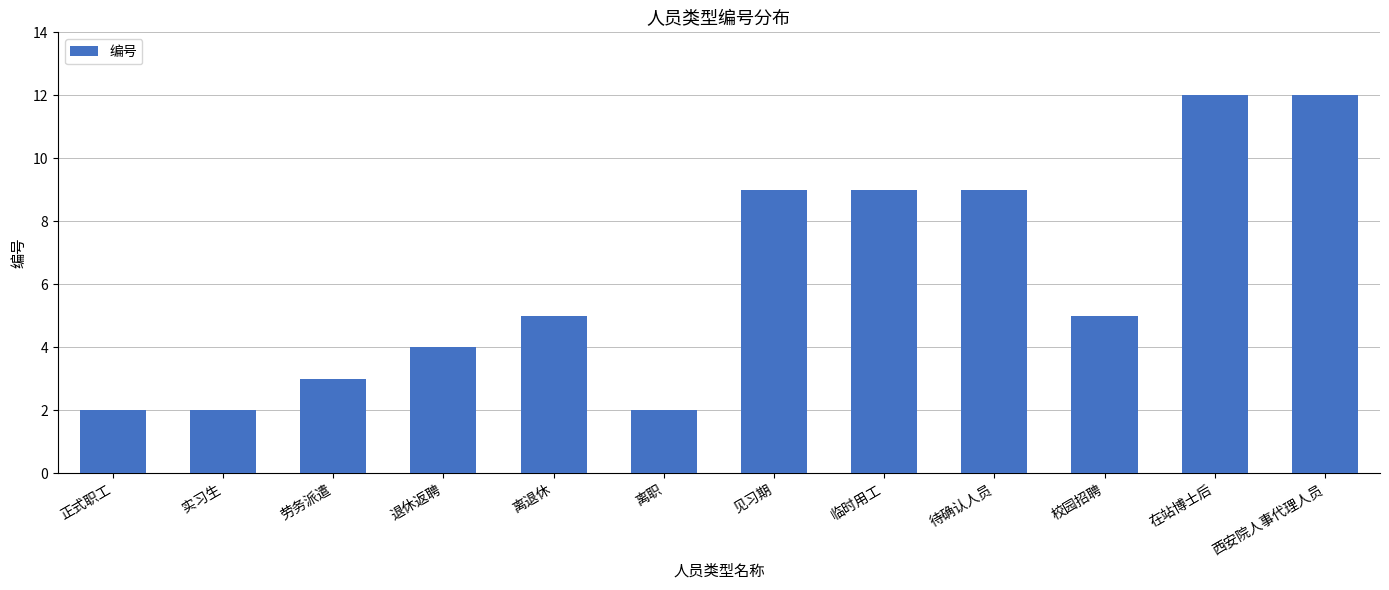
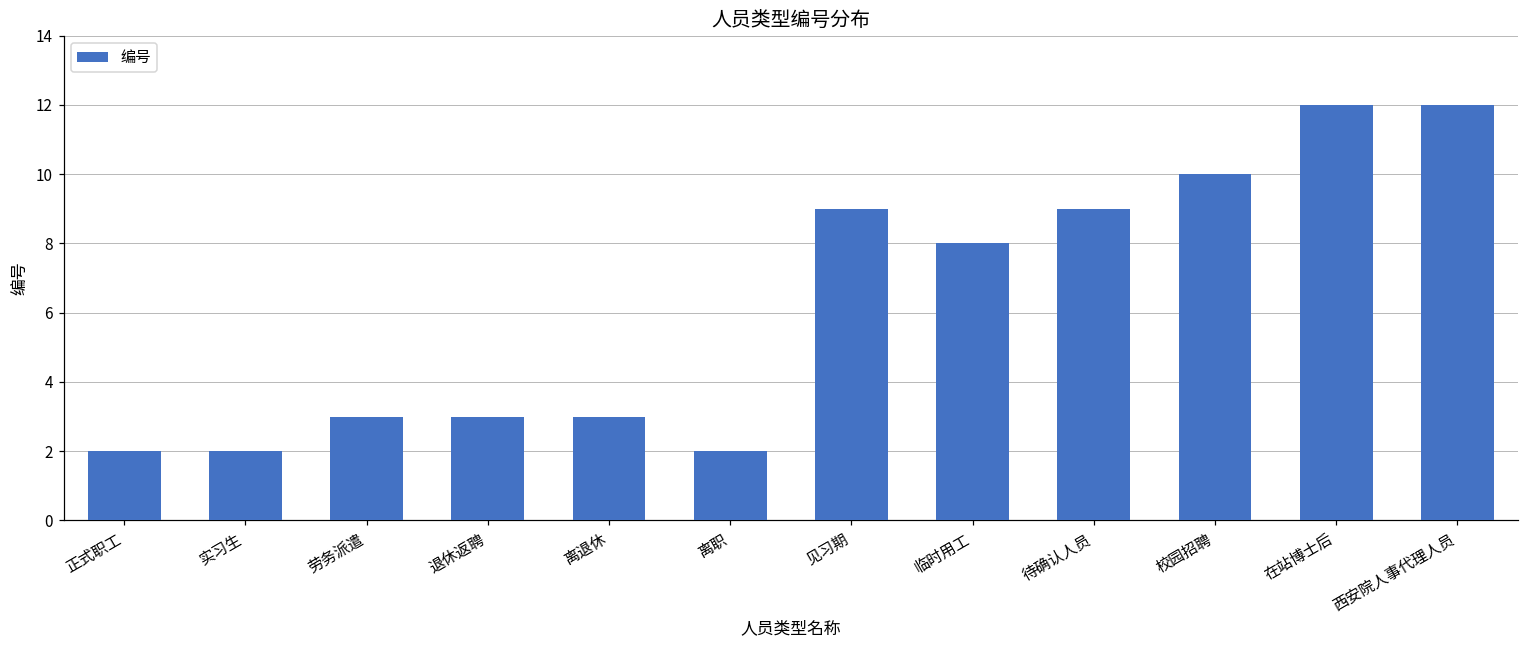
退休返聘: 4 -> 3
离退休: 5 -> 3
临时用工: 9 -> 8
校园招聘: 5 -> 10
